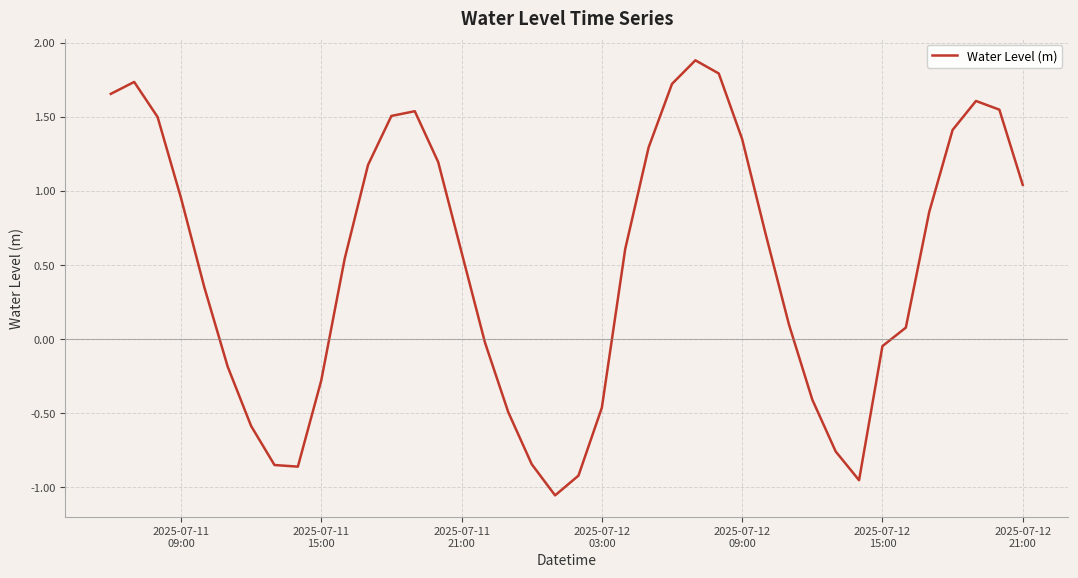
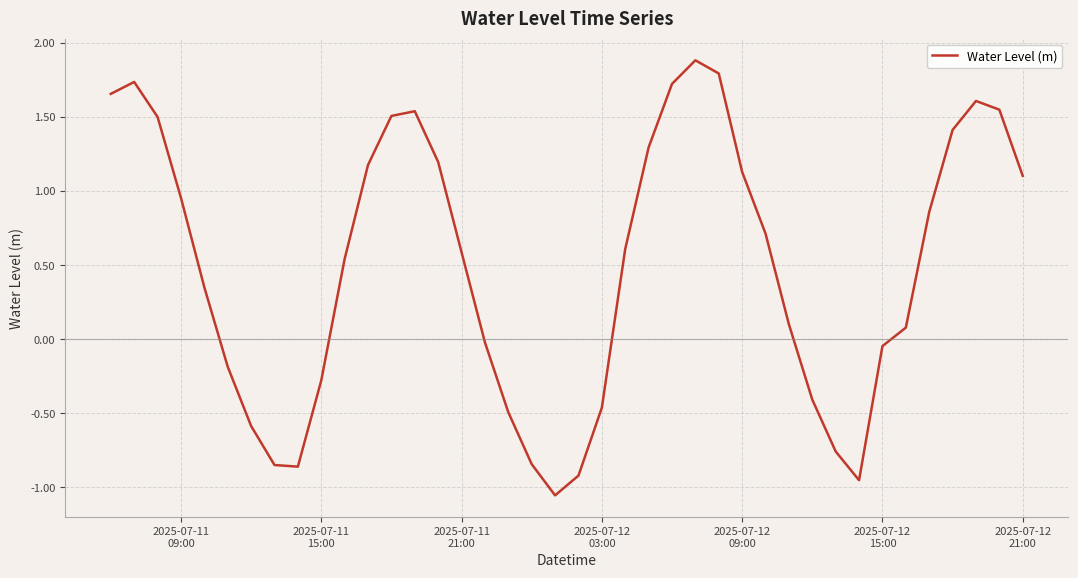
2025-07-12 09:00: 1.35 -> 1.13
2025-07-12 21:00: 1.04 -> 1.10
